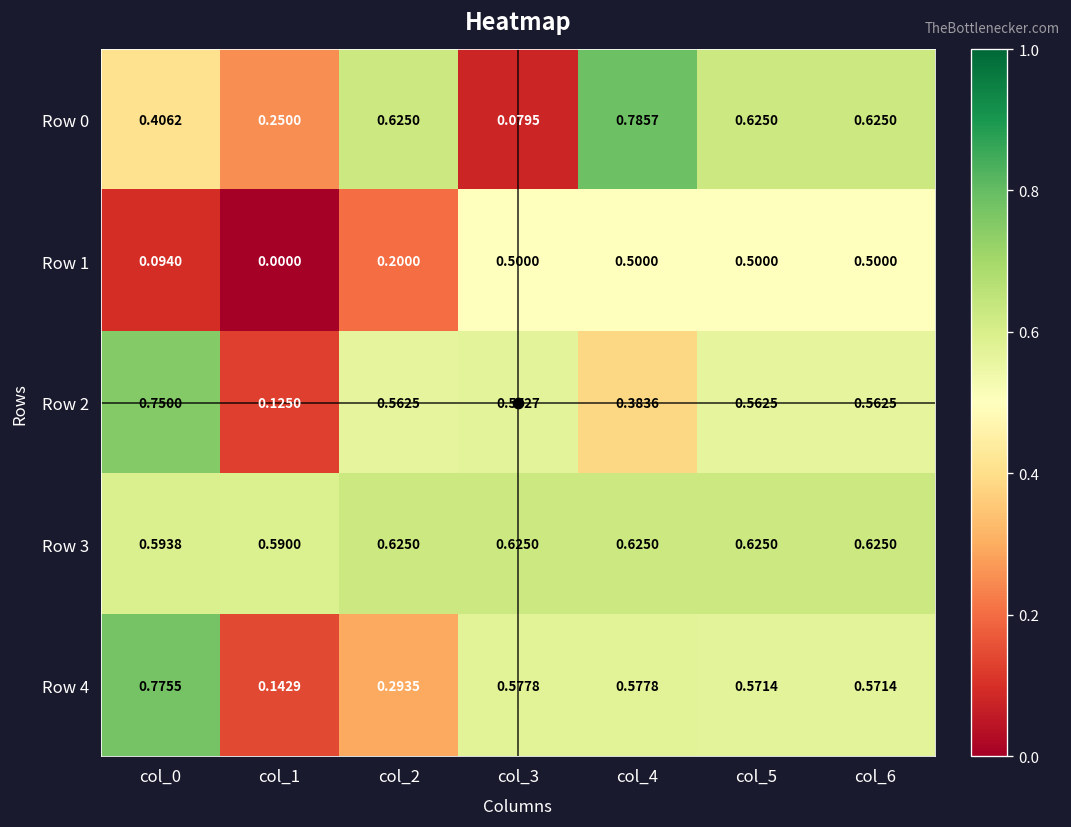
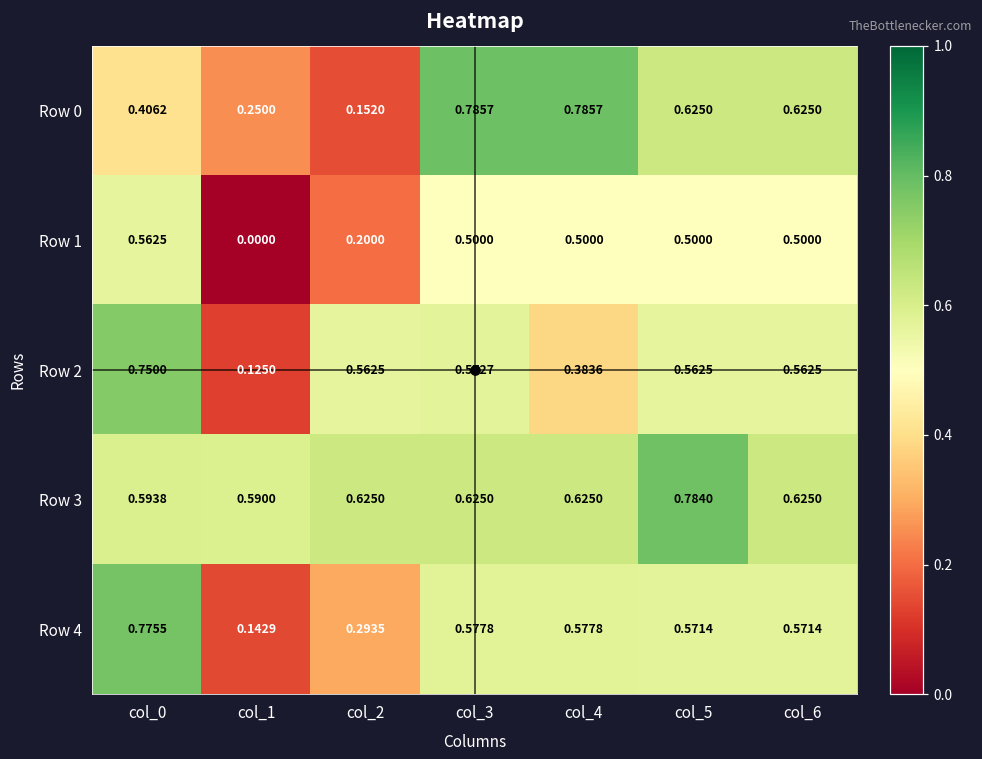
Row 0, col_2: 0.6250 -> 0.1520
Row 0, col_3: 0.0795 -> 0.7857
Row 1, col_0: 0.0940 -> 0.5625
Row 3, col_5: 0.6250 -> 0.7840
